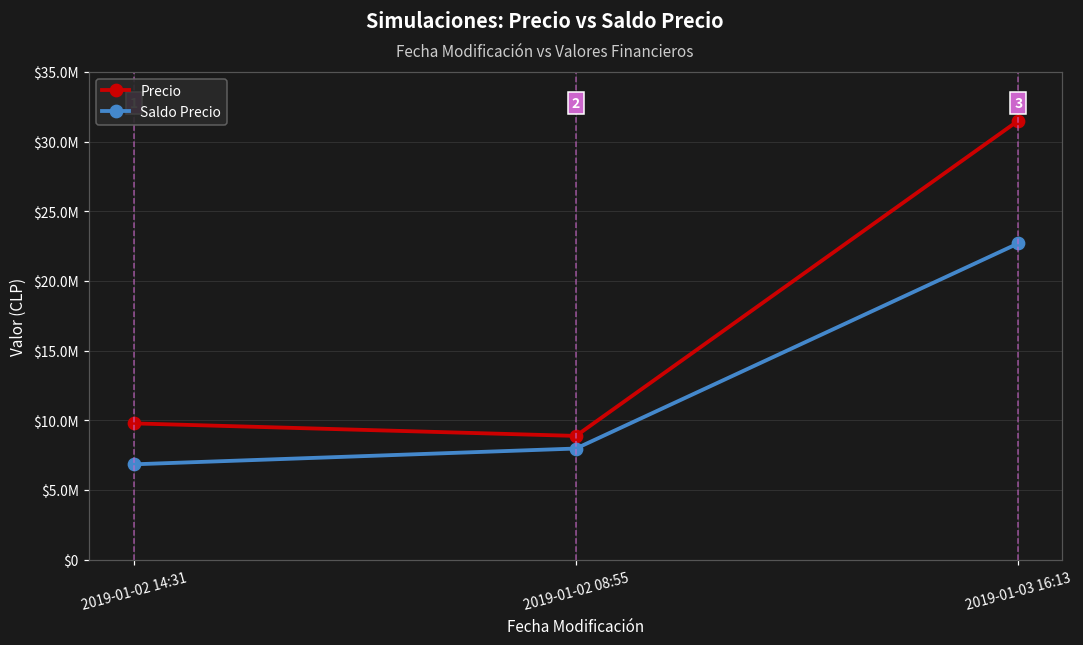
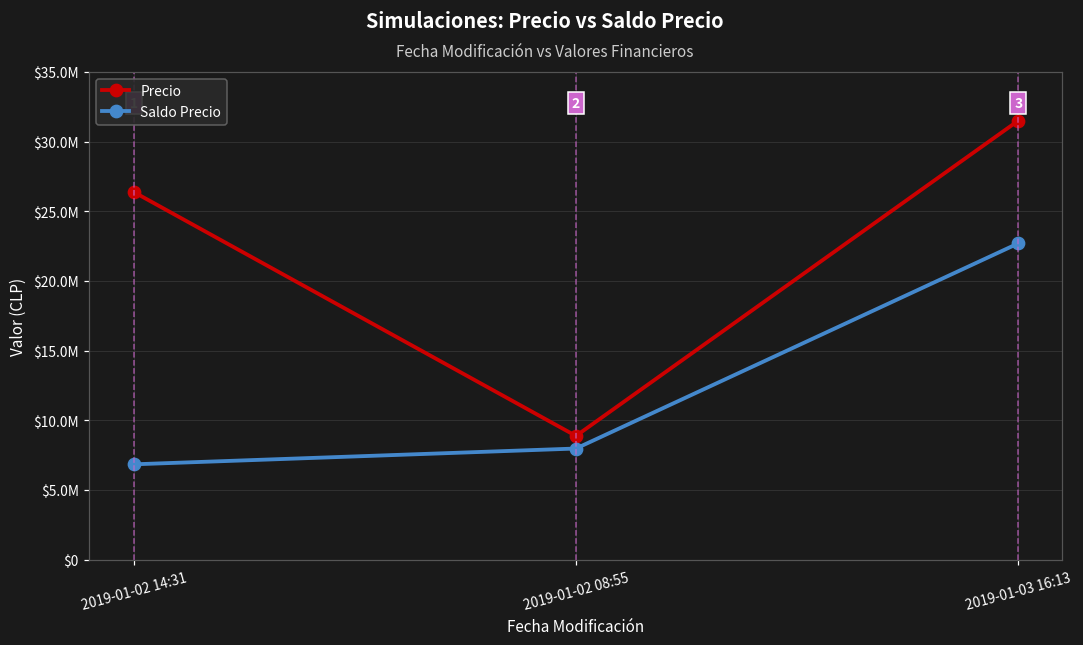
Precio, 2019-01-02 14:31: $9800000 -> $26400000
